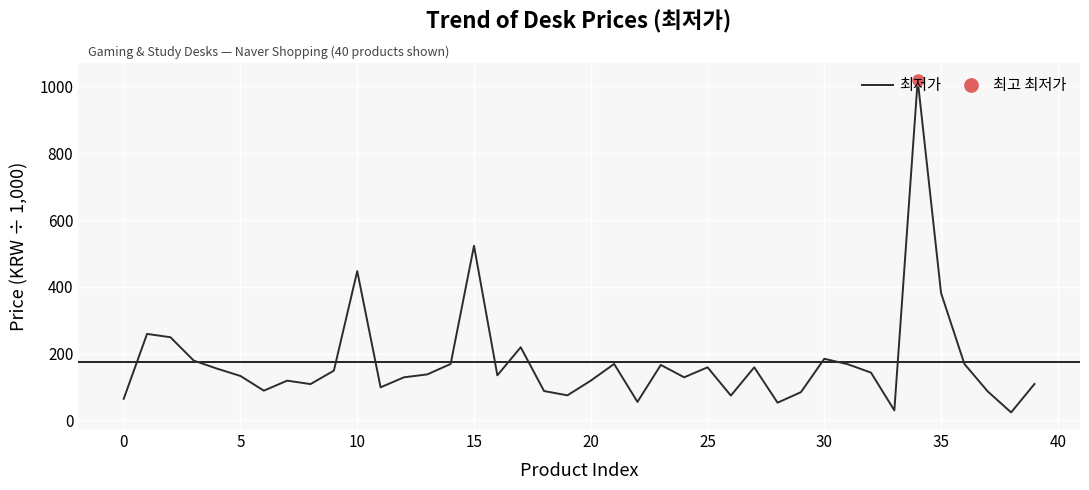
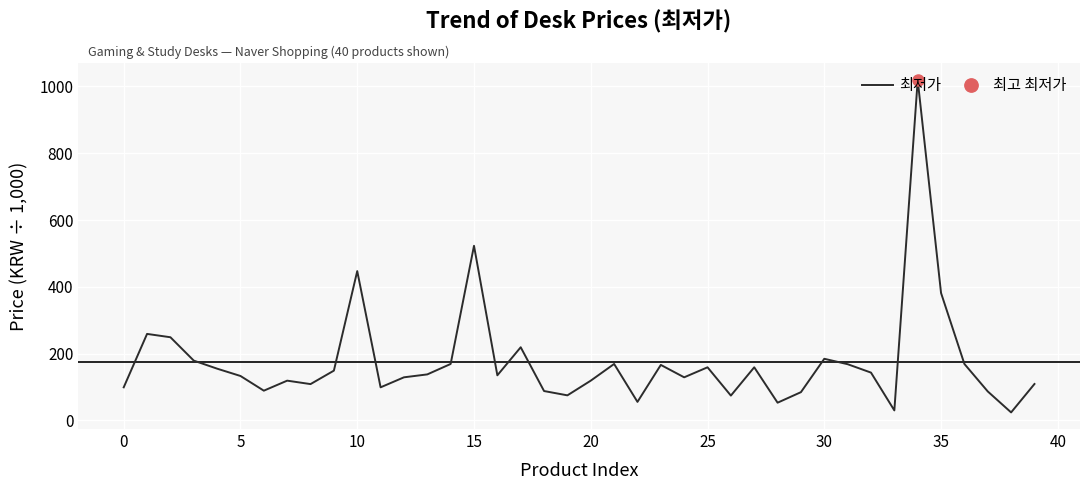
최저가, 0: 60 -> 100
